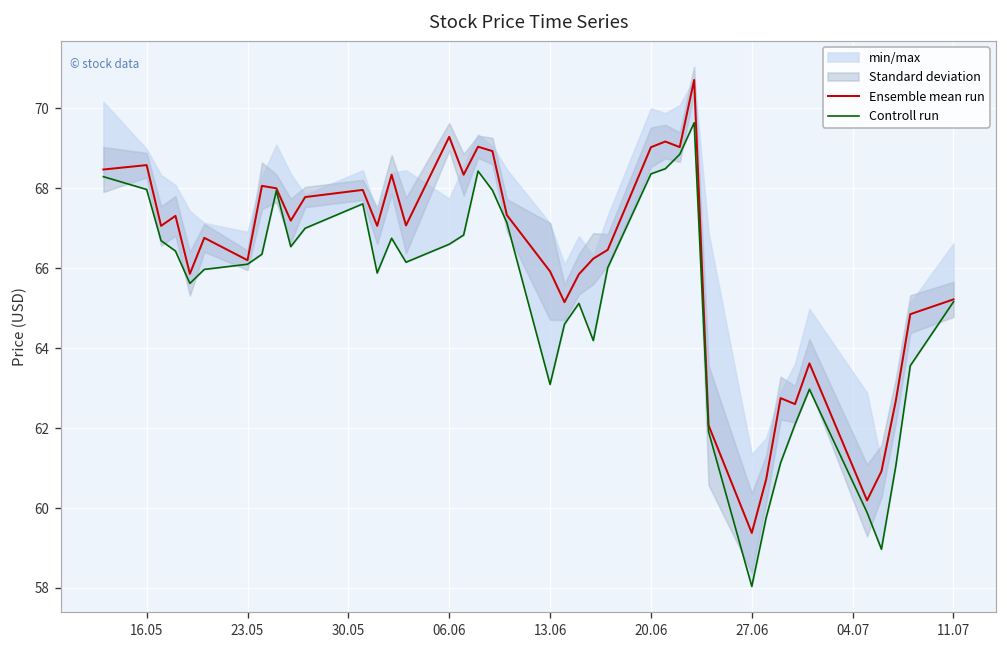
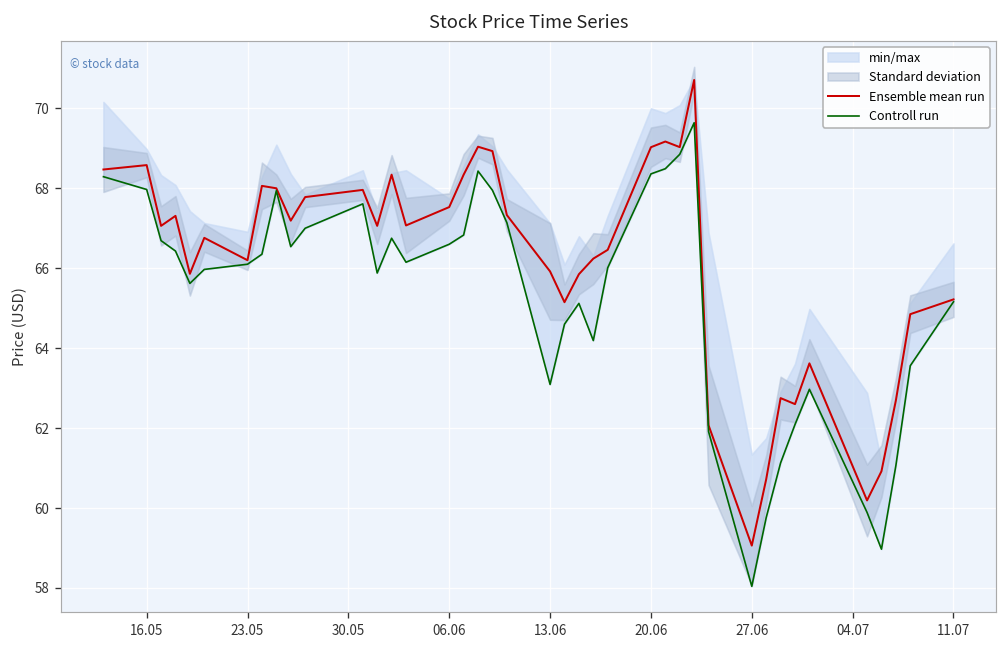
Ensemble mean run, 06.06: 69.3 -> 67.5
Ensemble mean run, 27.06: 59.4 -> 59.1
